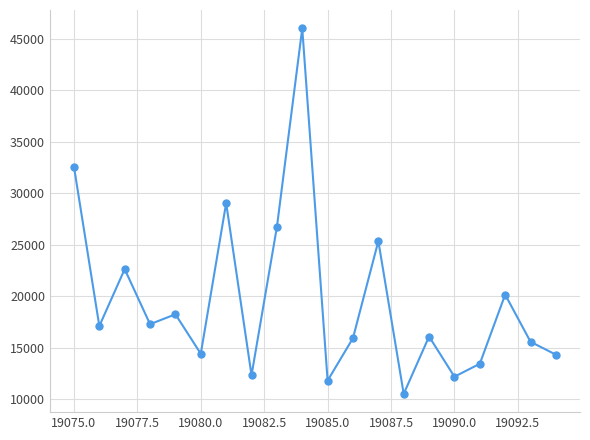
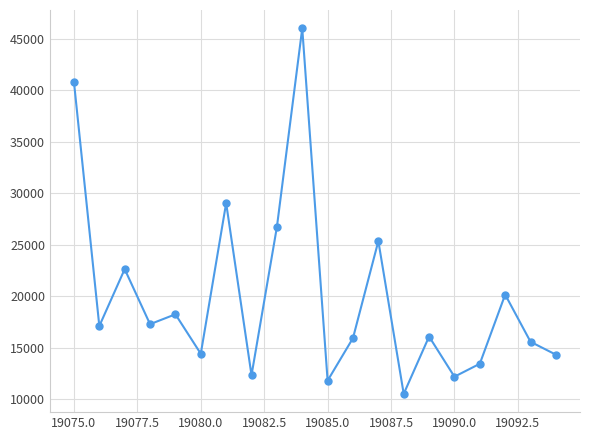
19075.0: 32600 -> 40800
